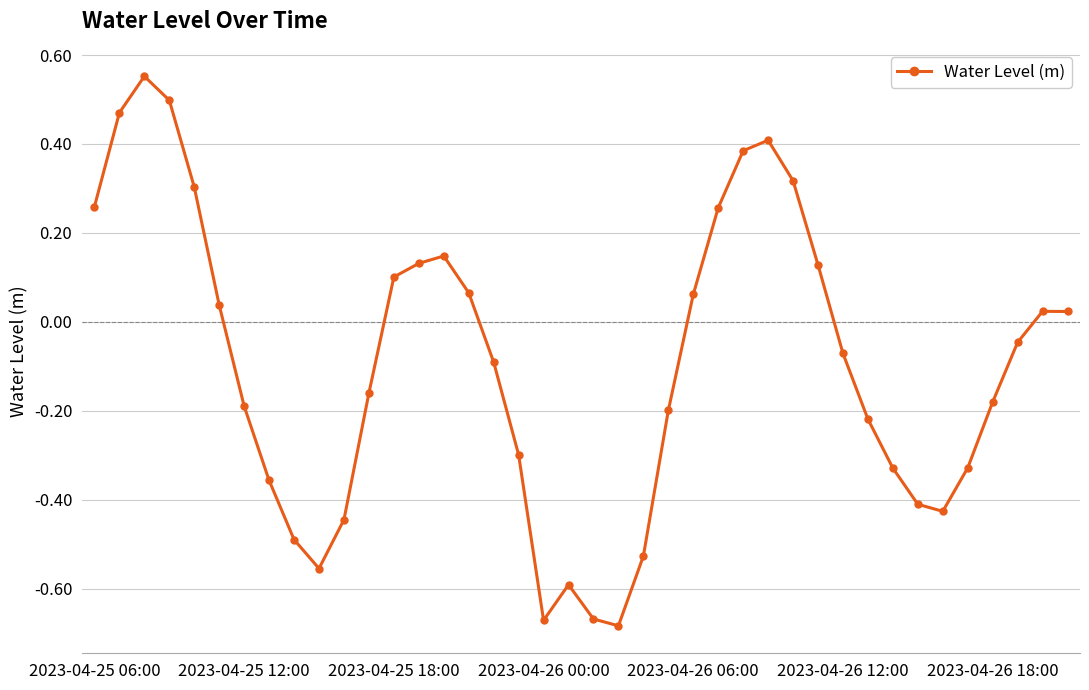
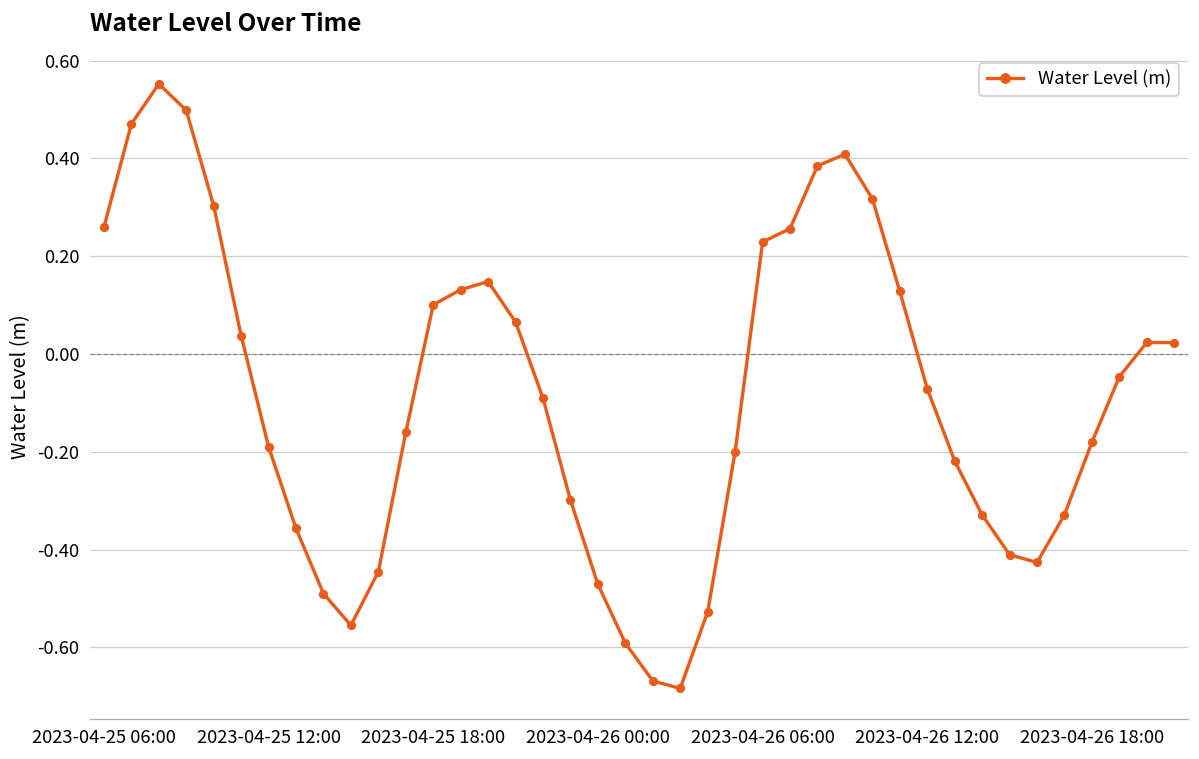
2023-04-26 00:00: -0.67 -> -0.47
2023-04-26 06:00: 0.06 -> 0.23
